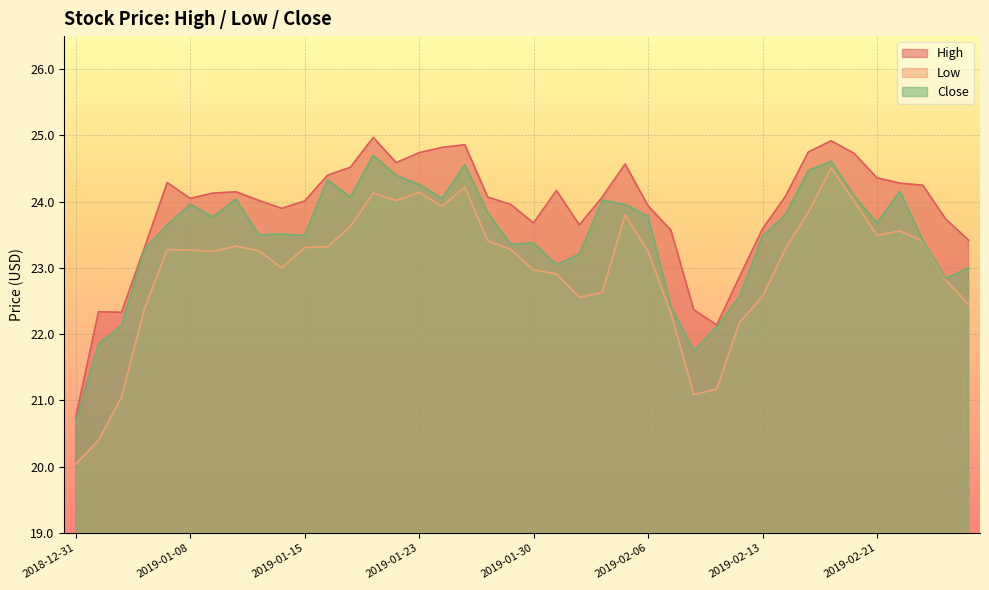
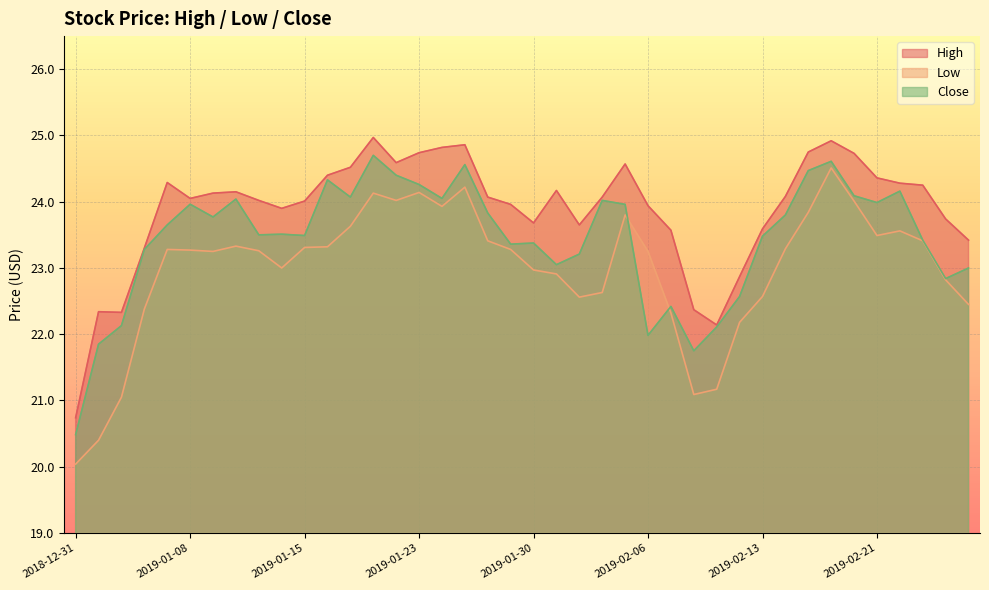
Close, 2018-12-31: 20.7 -> 20.5
Close, 2019-02-06: 23.8 -> 22.0
Close, 2019-02-21: 23.7 -> 24.0
